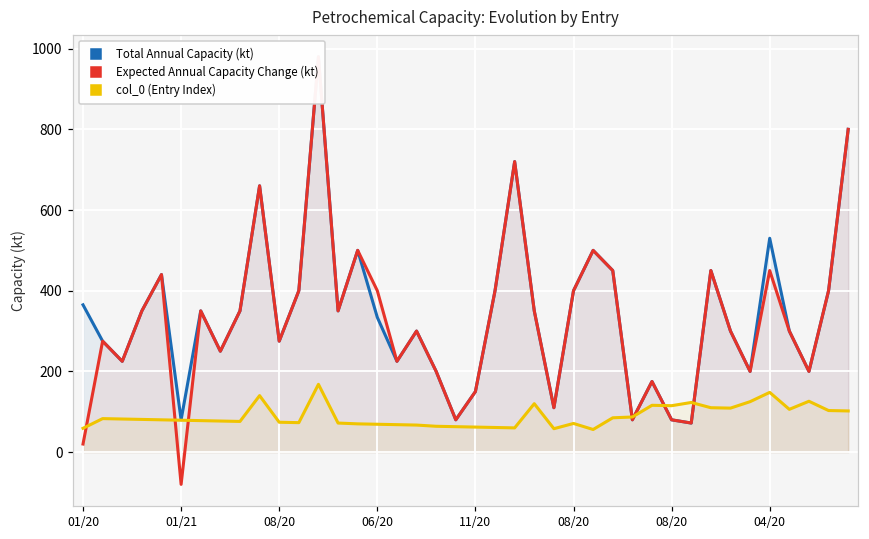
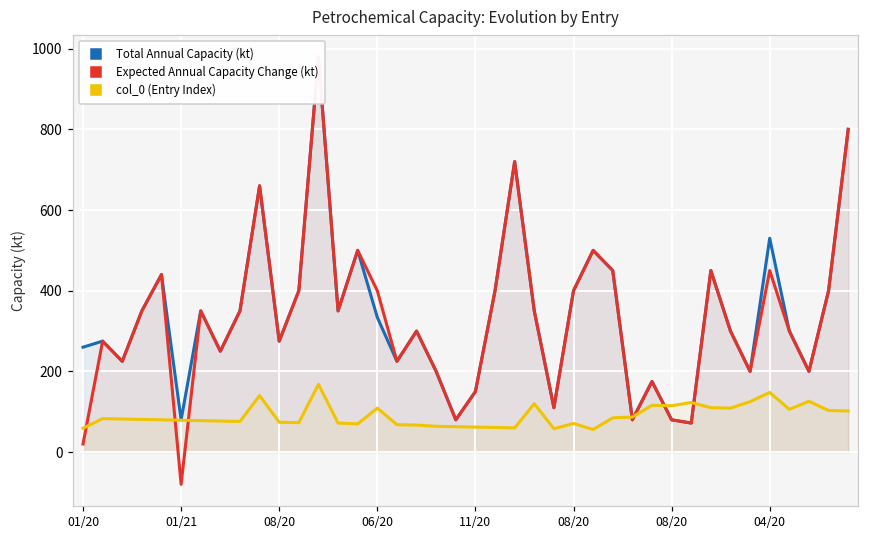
Total Annual Capacity (kt), 01/20: 370 -> 260
col_0 (Entry Index), 06/20: 70 -> 110
